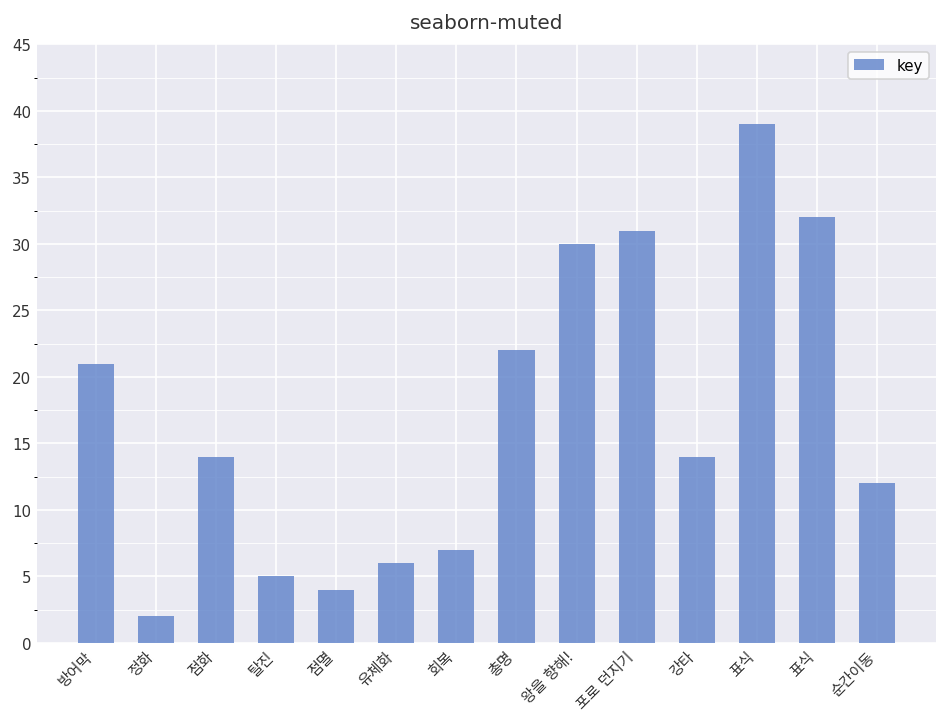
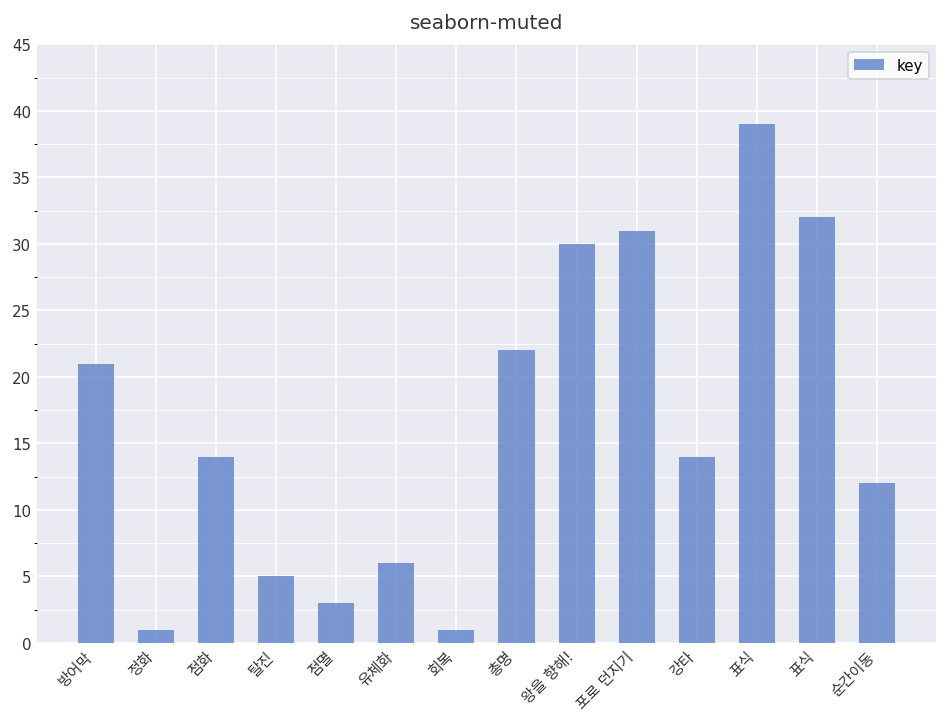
정화: 2 -> 1
점멸: 4 -> 3
회복: 7 -> 1
